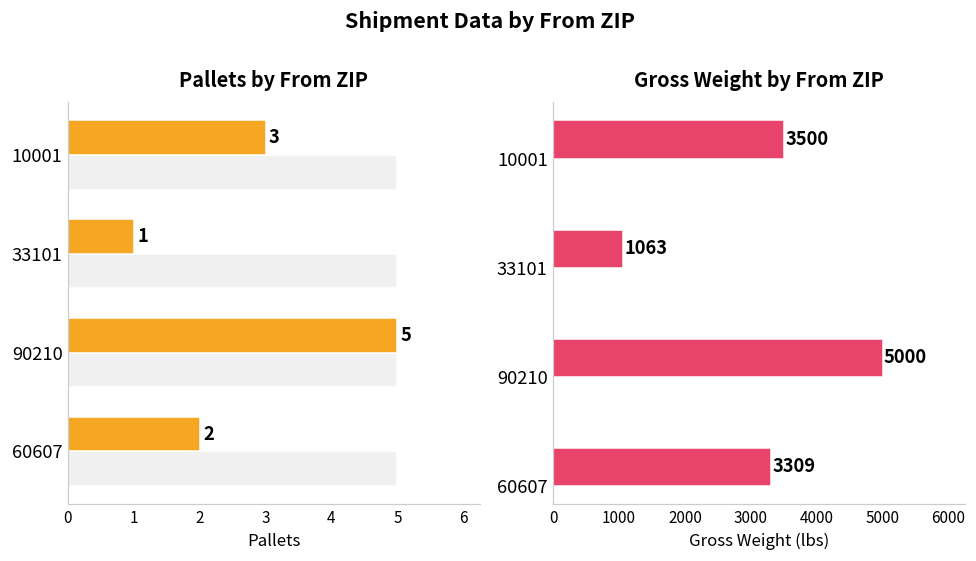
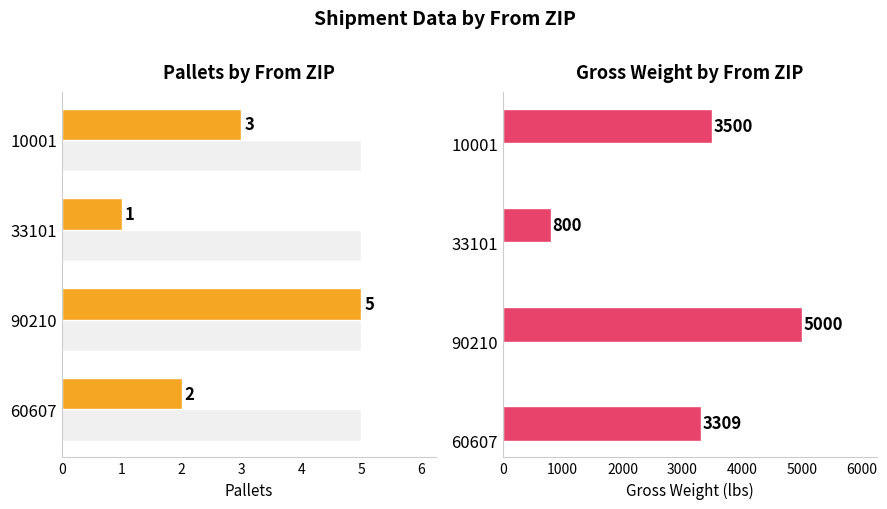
Gross Weight by From ZIP, 33101: 1063 -> 800
